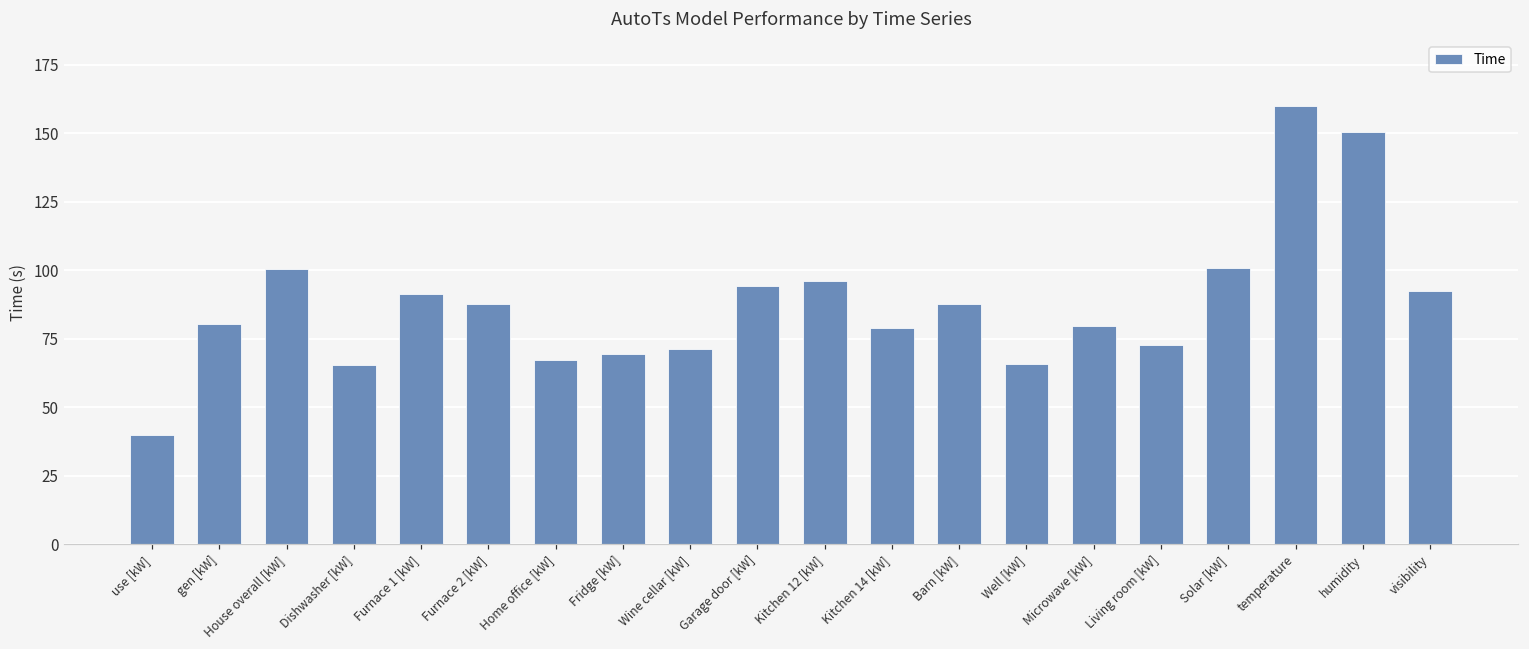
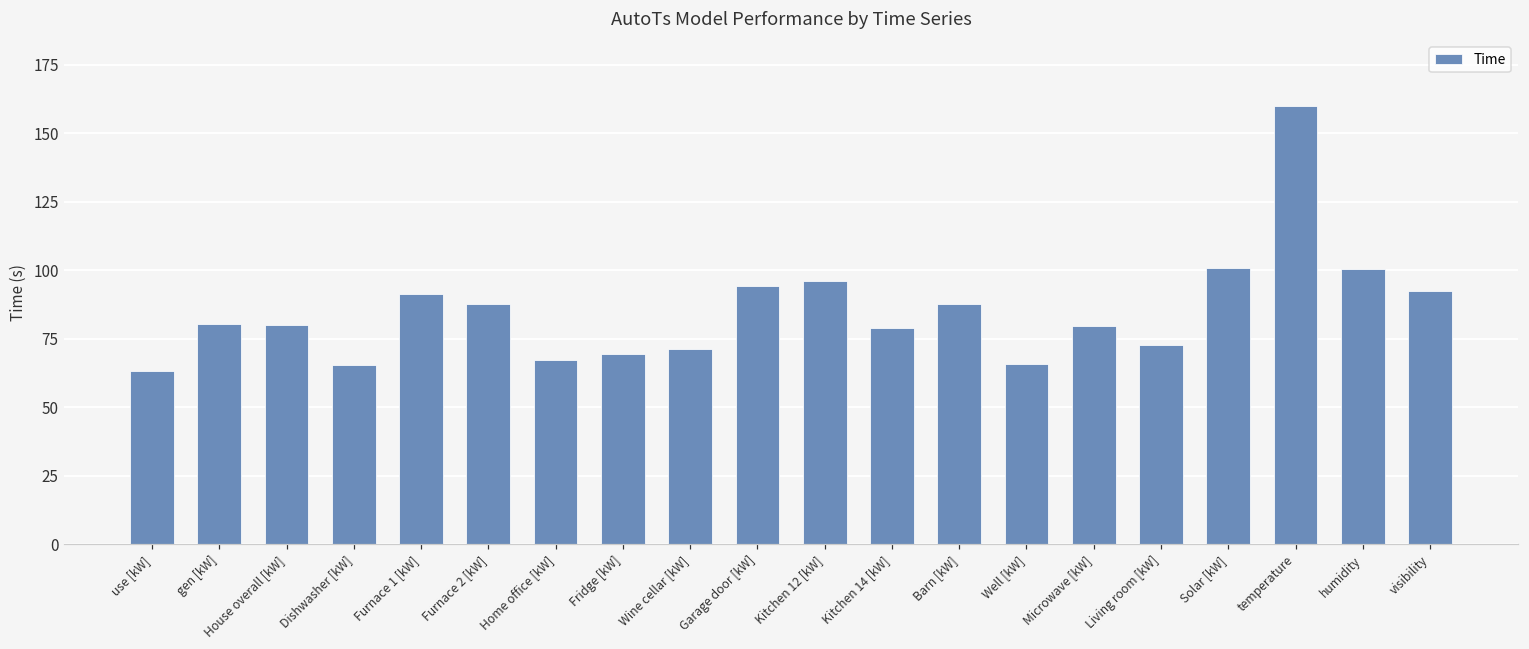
use [kW]: 40 -> 63
House overall [kW]: 100 -> 80
humidity: 150 -> 100
